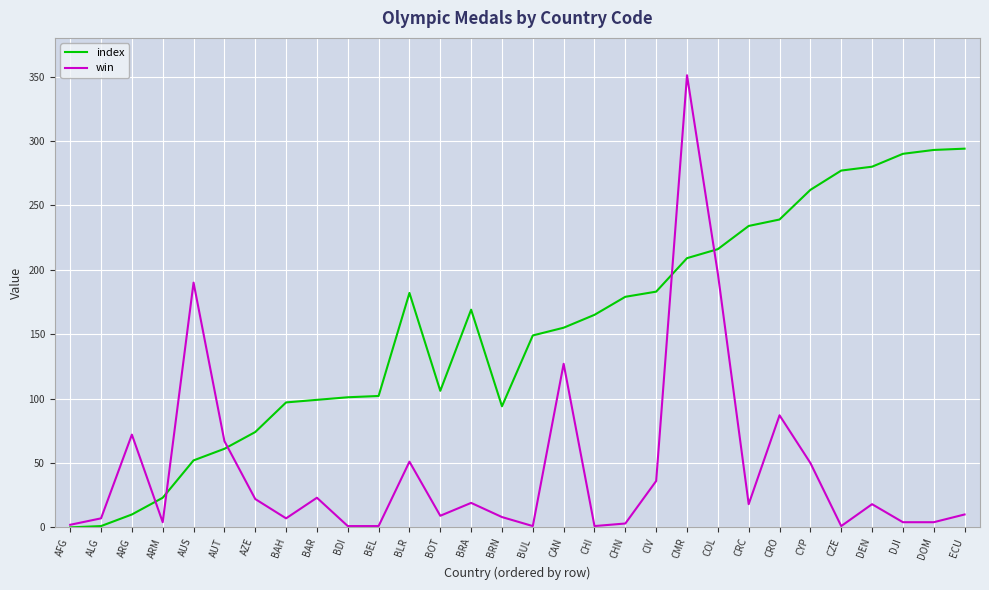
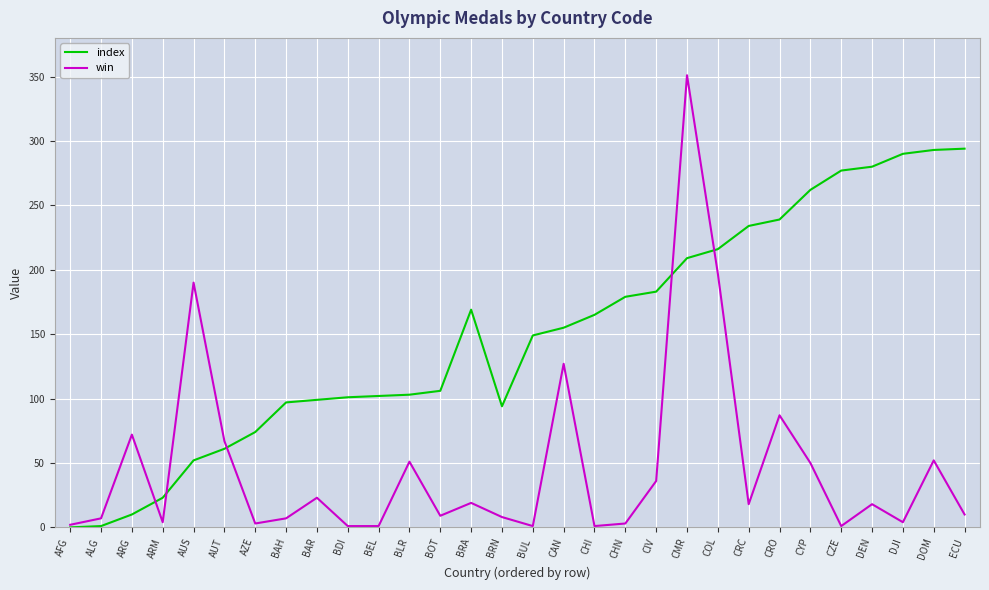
win, AZE: 22 -> 3
index, BLR: 182 -> 103
win, DOM: 4 -> 52
